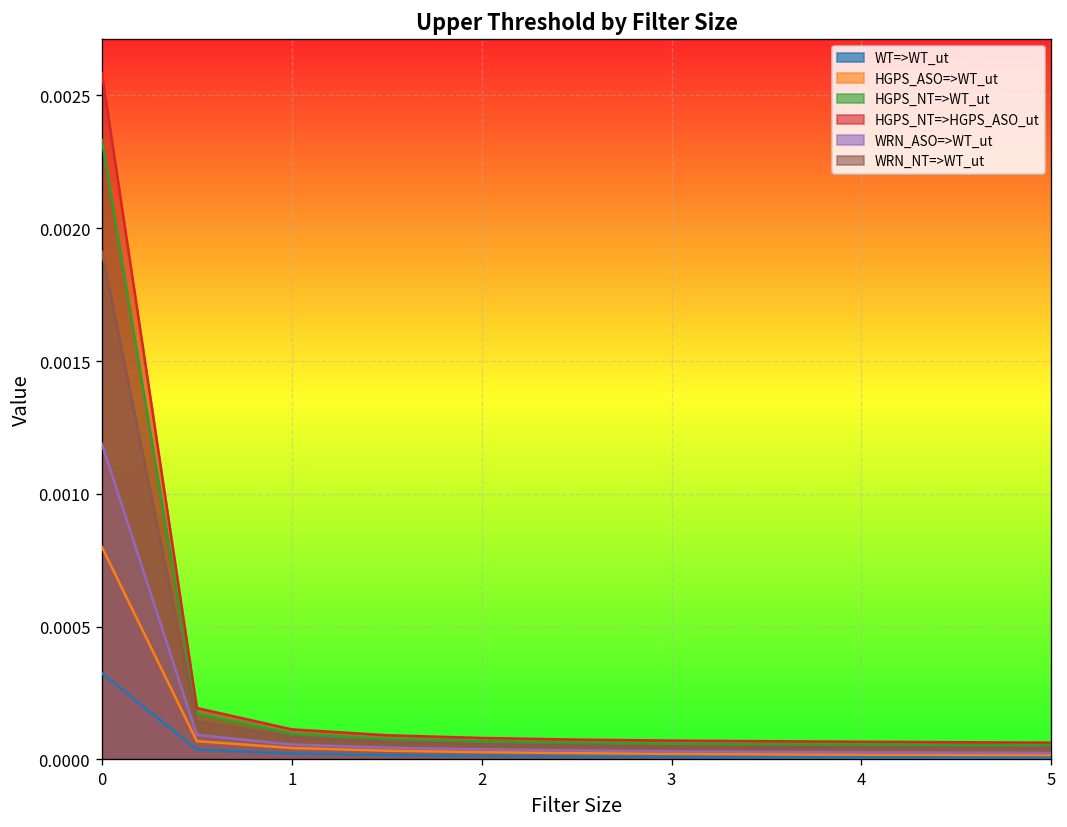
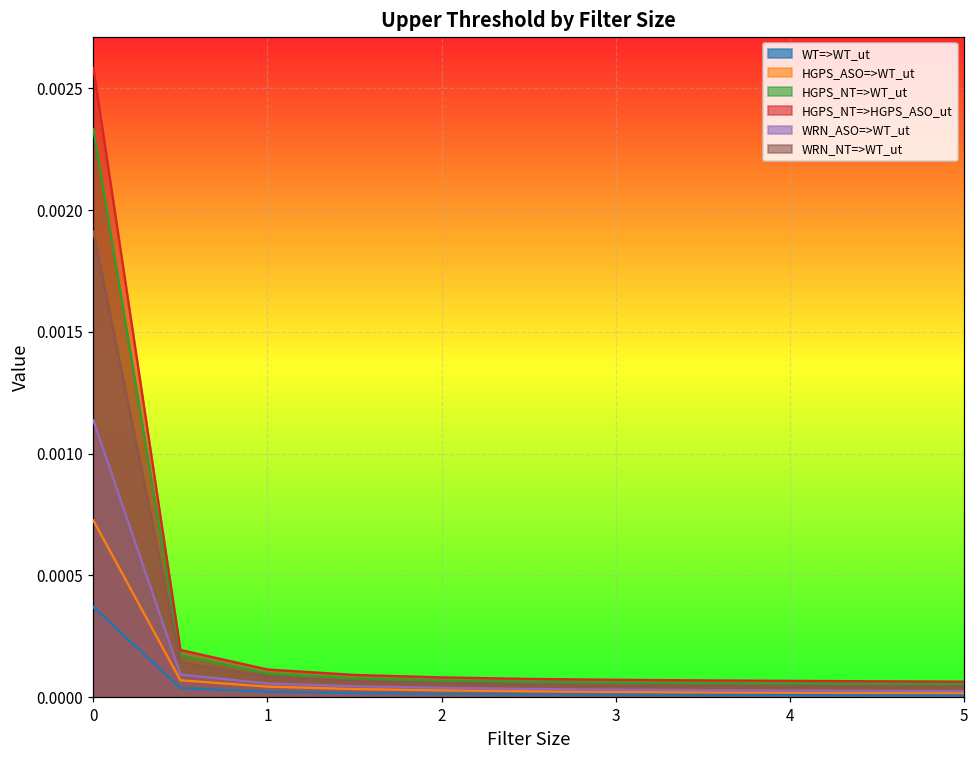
WT=>WT_ut, 0: 0.00032 -> 0.00037
HGPS_ASO=>WT_ut, 0: 0.00080 -> 0.00073
WRN_ASO=>WT_ut, 0: 0.00119 -> 0.00114
